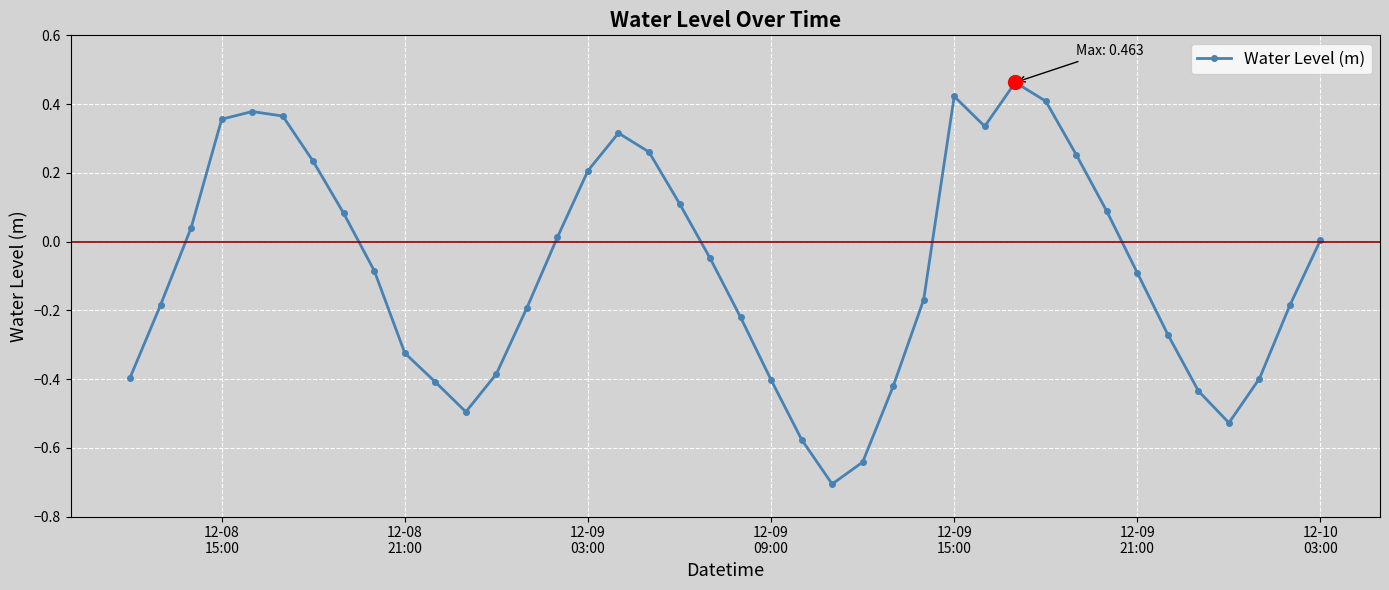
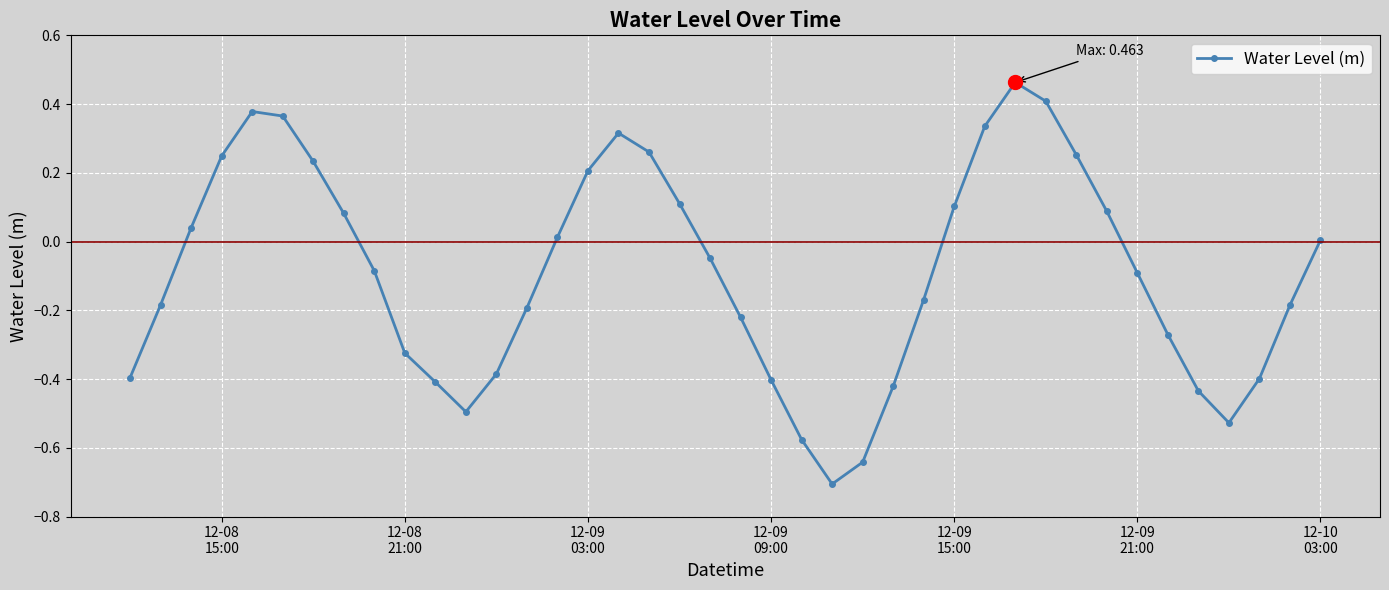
Water Level (m), 12-08 15:00: 0.36 -> 0.25
Water Level (m), 12-09 15:00: 0.42 -> 0.10
